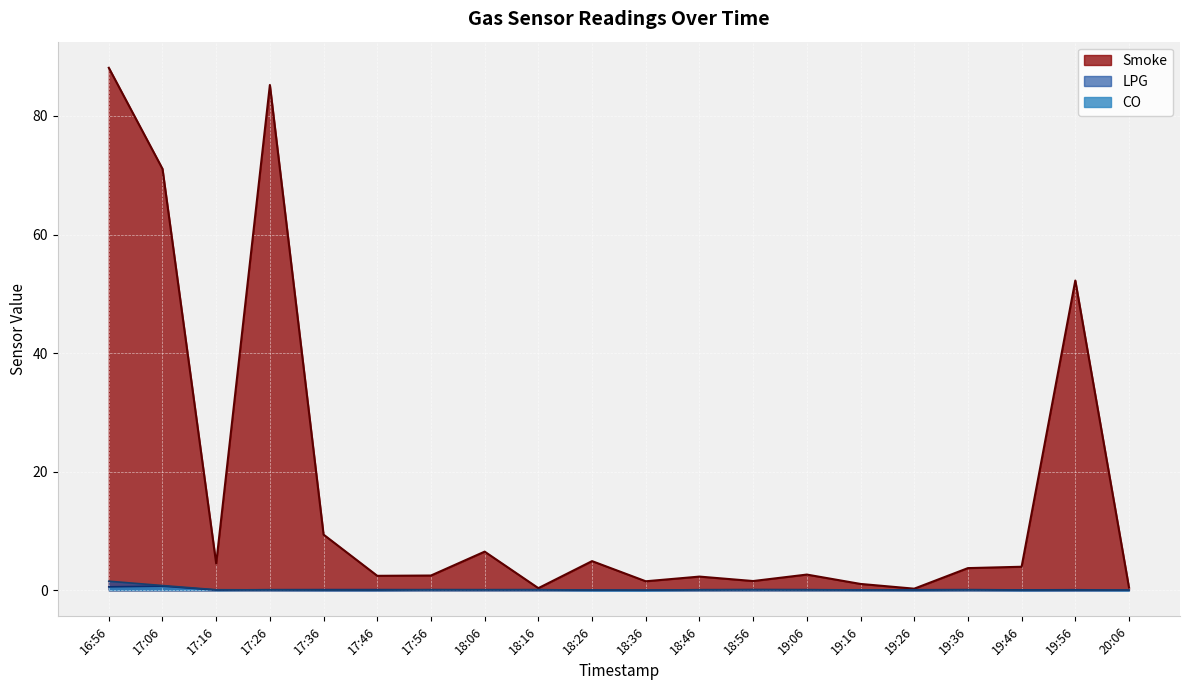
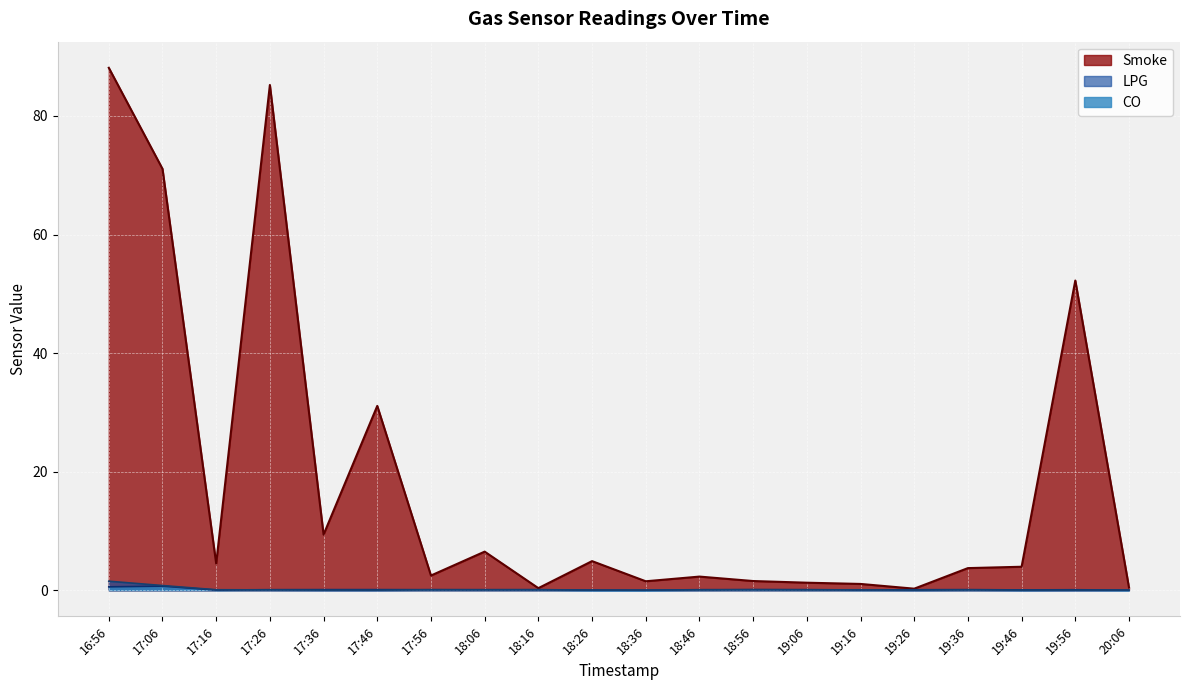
Smoke, 17:46: 2 -> 31
Smoke, 19:06: 3 -> 1
